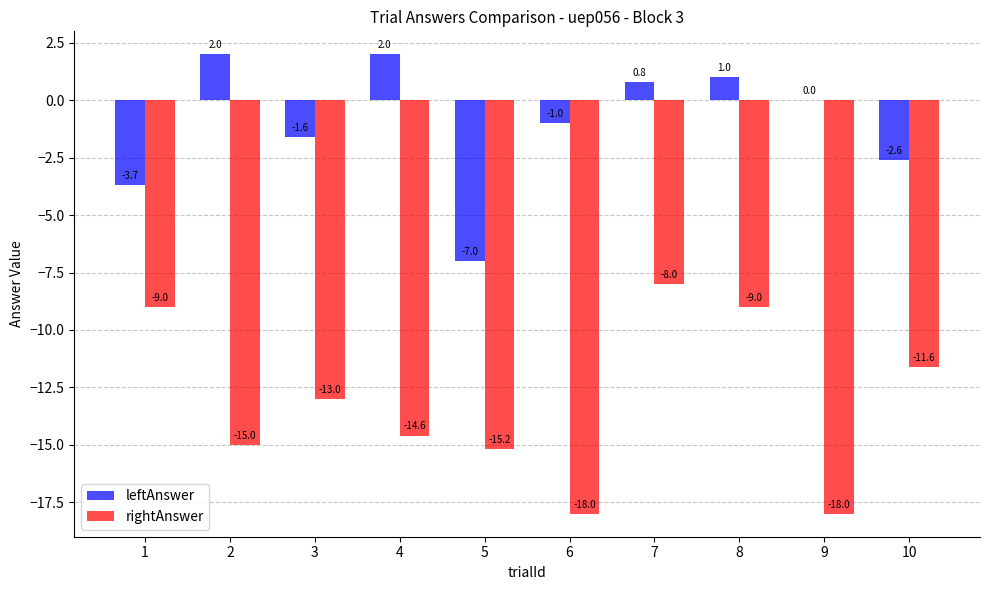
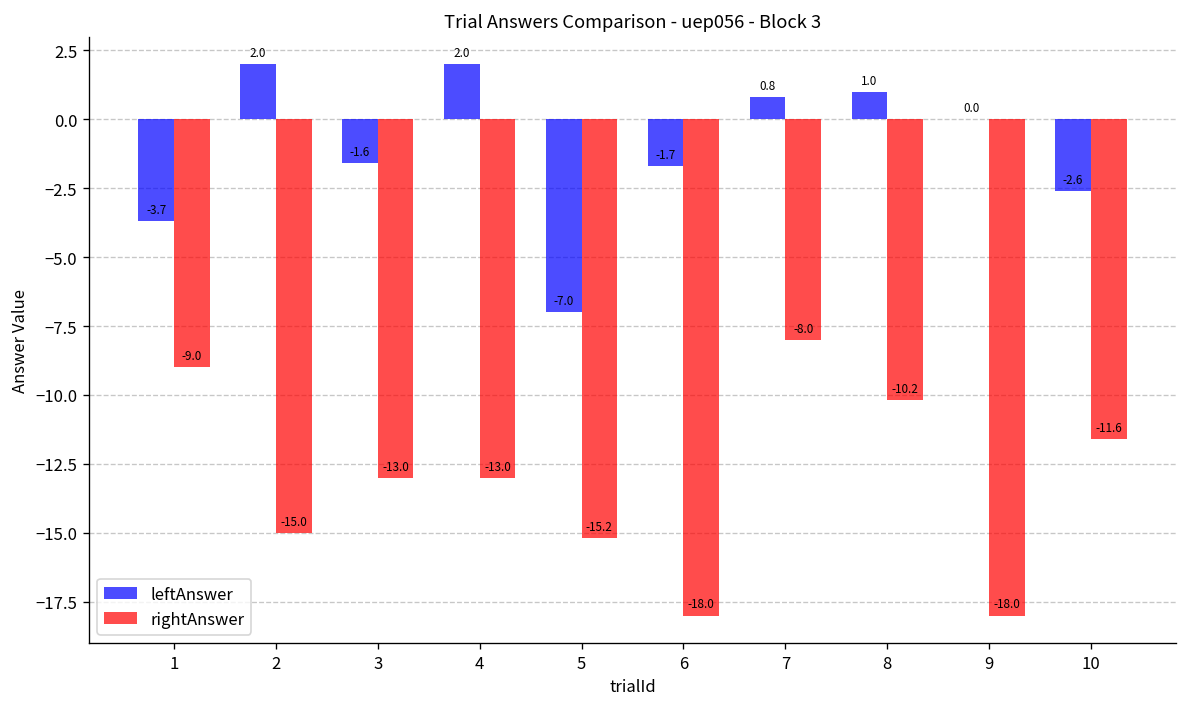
rightAnswer, 4: -14.6 -> -13.0
leftAnswer, 6: -1.0 -> -1.7
rightAnswer, 8: -9.0 -> -10.2
